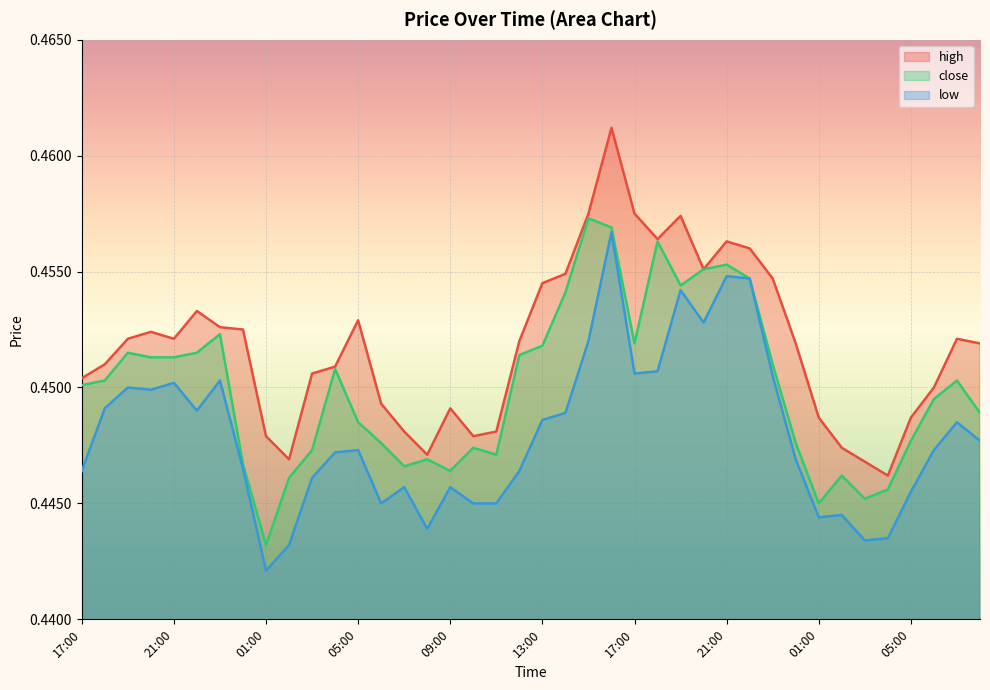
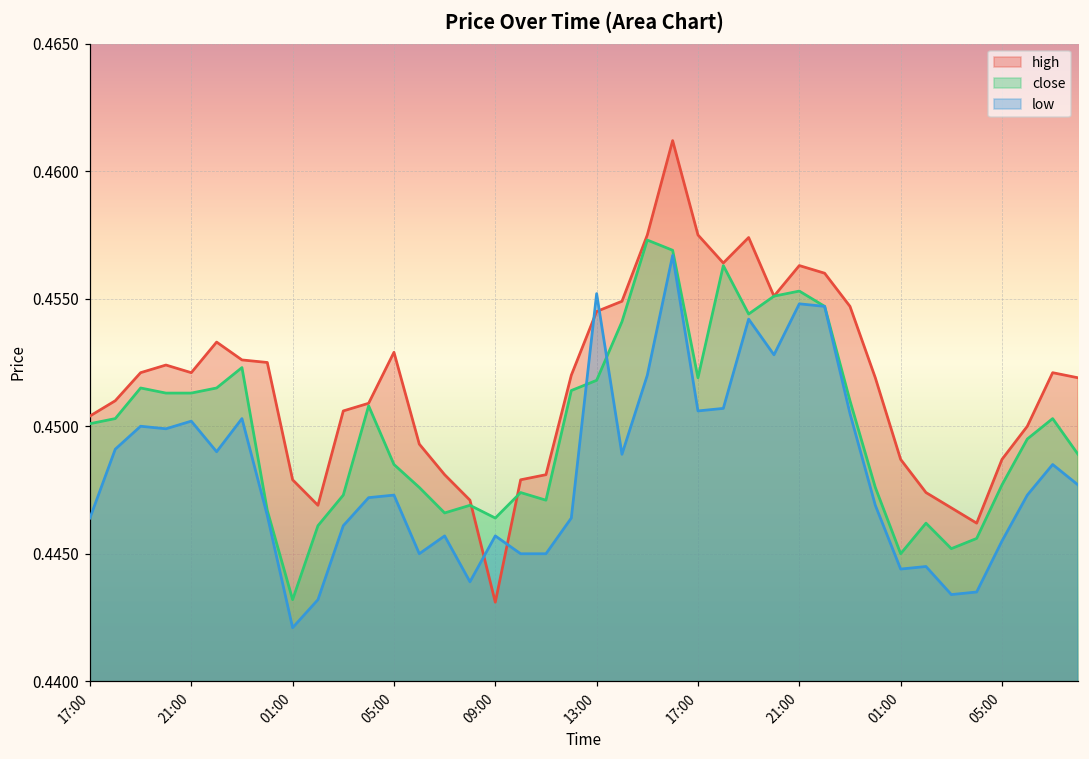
high, 09:00: 0.4491 -> 0.4431
low, 13:00: 0.4486 -> 0.4552
